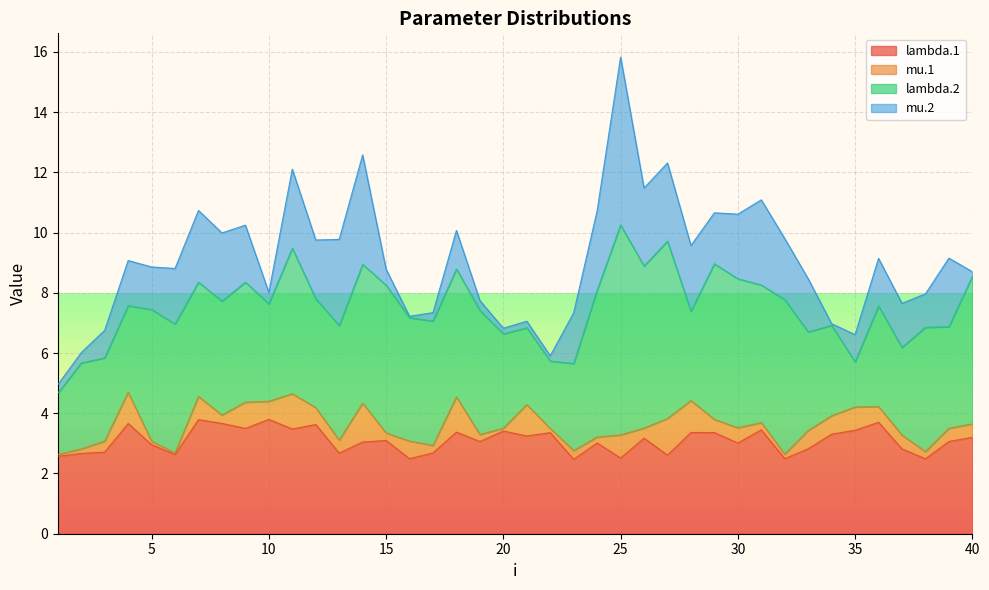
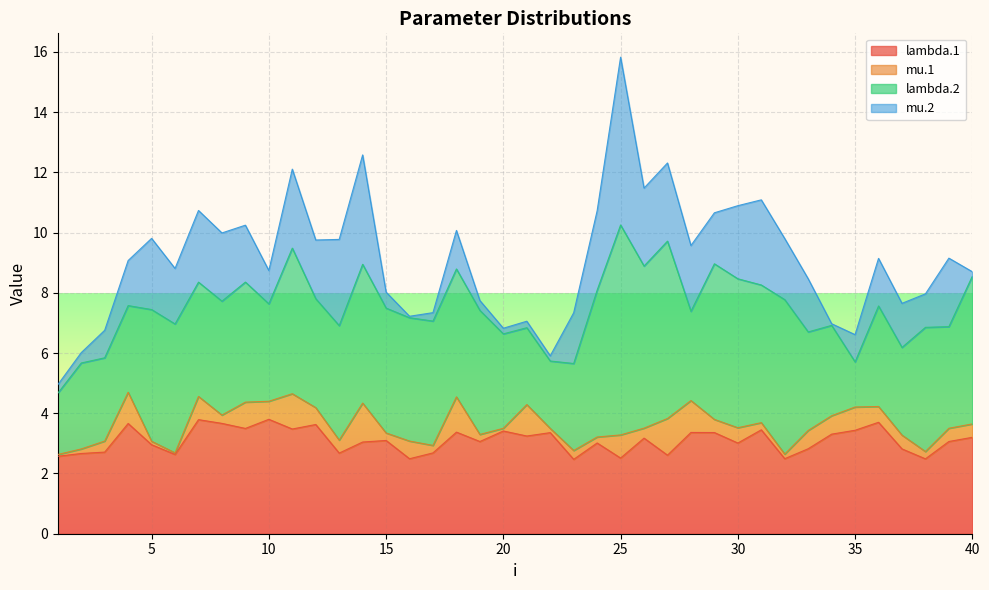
mu.2, 5: 1.4 -> 2.4
mu.2, 10: 0.4 -> 1.1
lambda.2, 15: 4.9 -> 4.1
mu.2, 30: 2.1 -> 2.4
